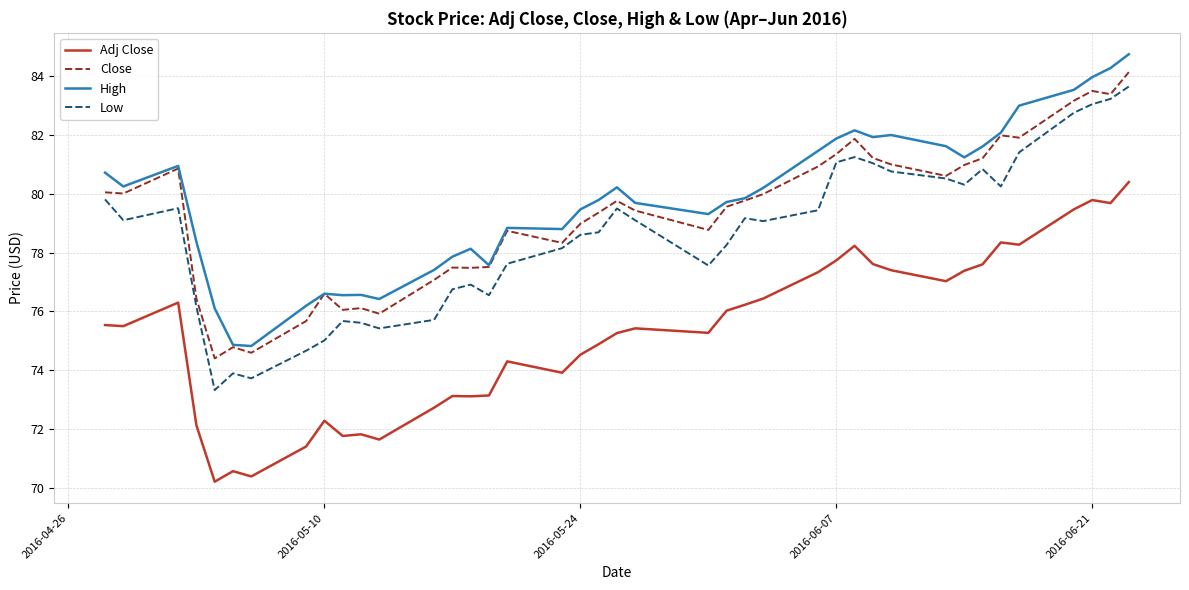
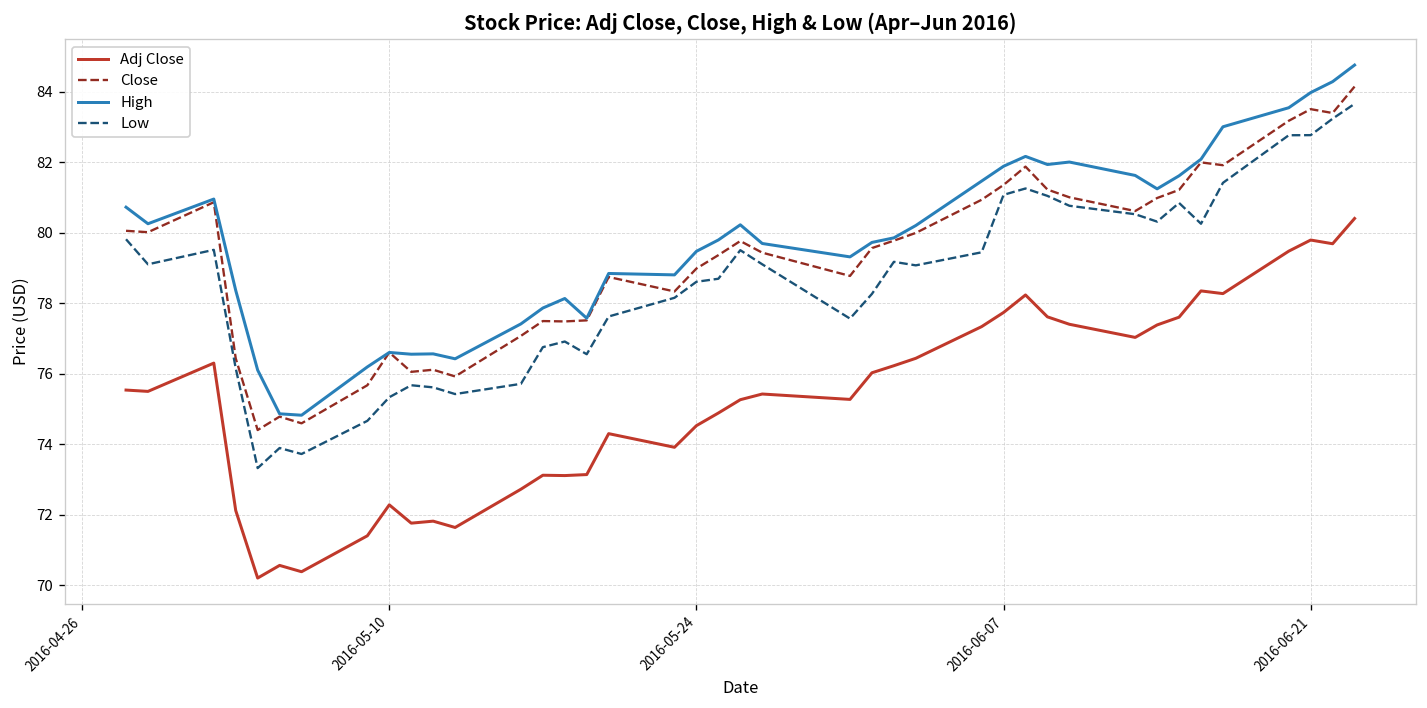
Low, 2016-05-10: 75.0 -> 75.3
Low, 2016-06-21: 83.1 -> 82.8
